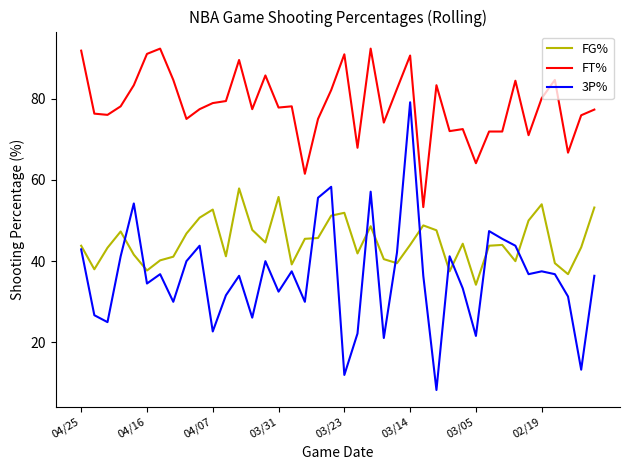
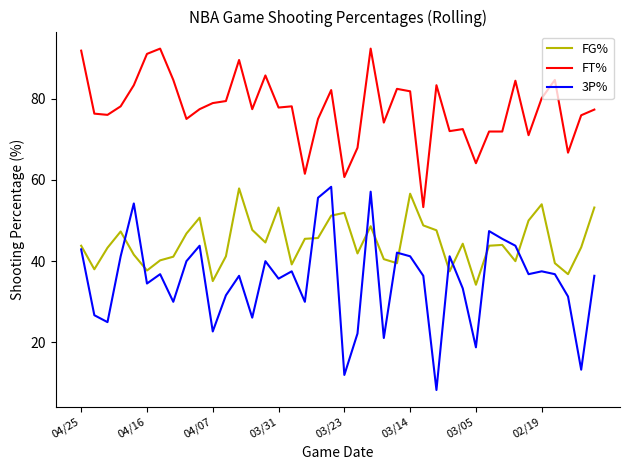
FG%, 04/07: 53 -> 35
FG%, 03/31: 56 -> 53
3P%, 03/31: 33 -> 36
FT%, 03/23: 91 -> 61
FG%, 03/14: 44 -> 57
FT%, 03/14: 91 -> 82
3P%, 03/14: 79 -> 41
3P%, 03/05: 22 -> 19
